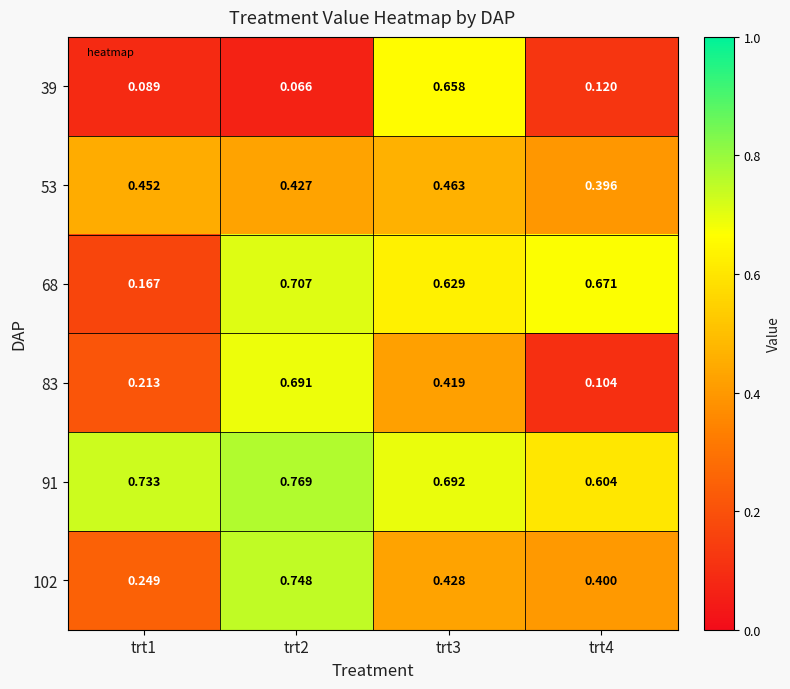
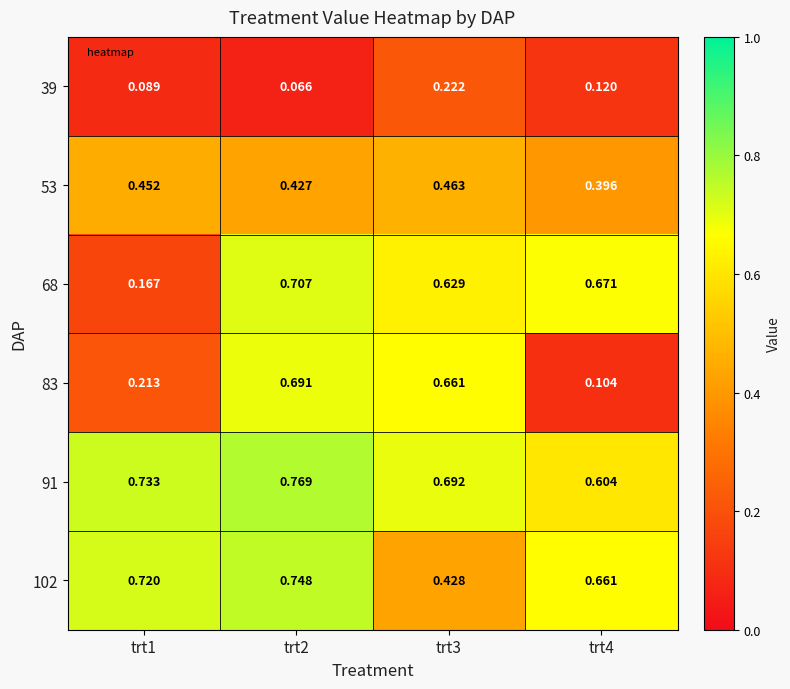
39, trt3: 0.658 -> 0.222
83, trt3: 0.419 -> 0.661
102, trt1: 0.249 -> 0.720
102, trt4: 0.400 -> 0.661
